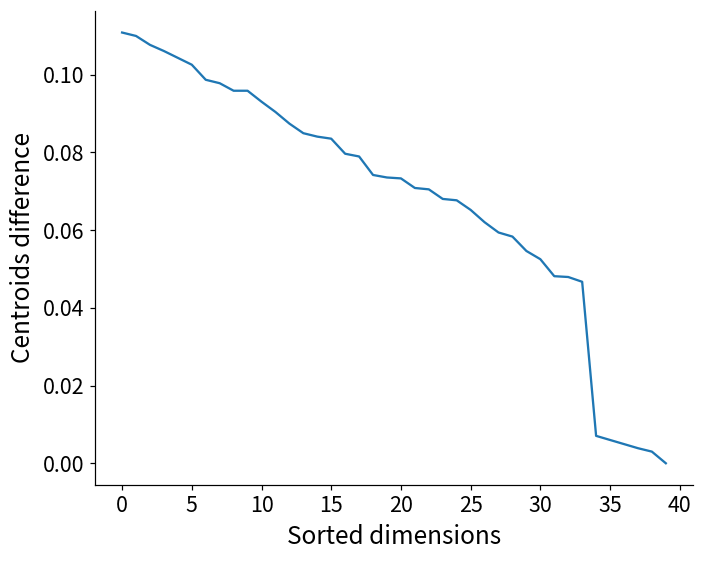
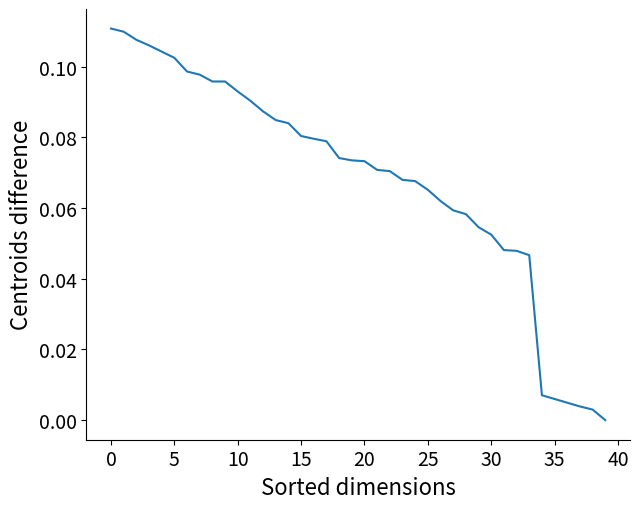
15: 0.083 -> 0.080
